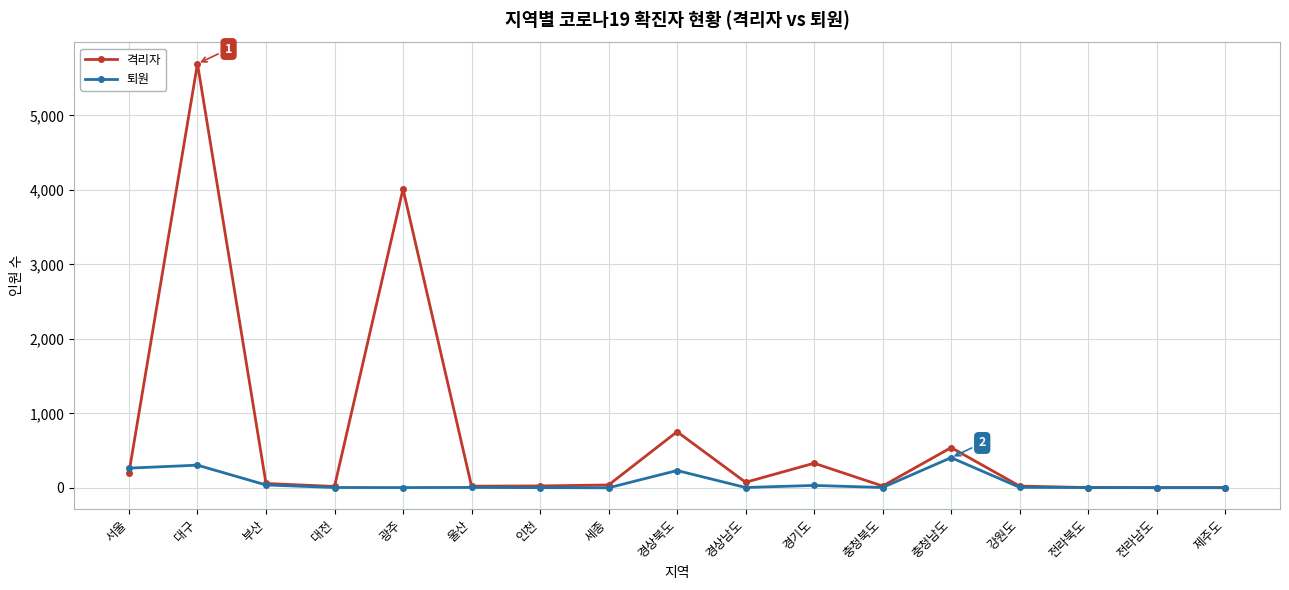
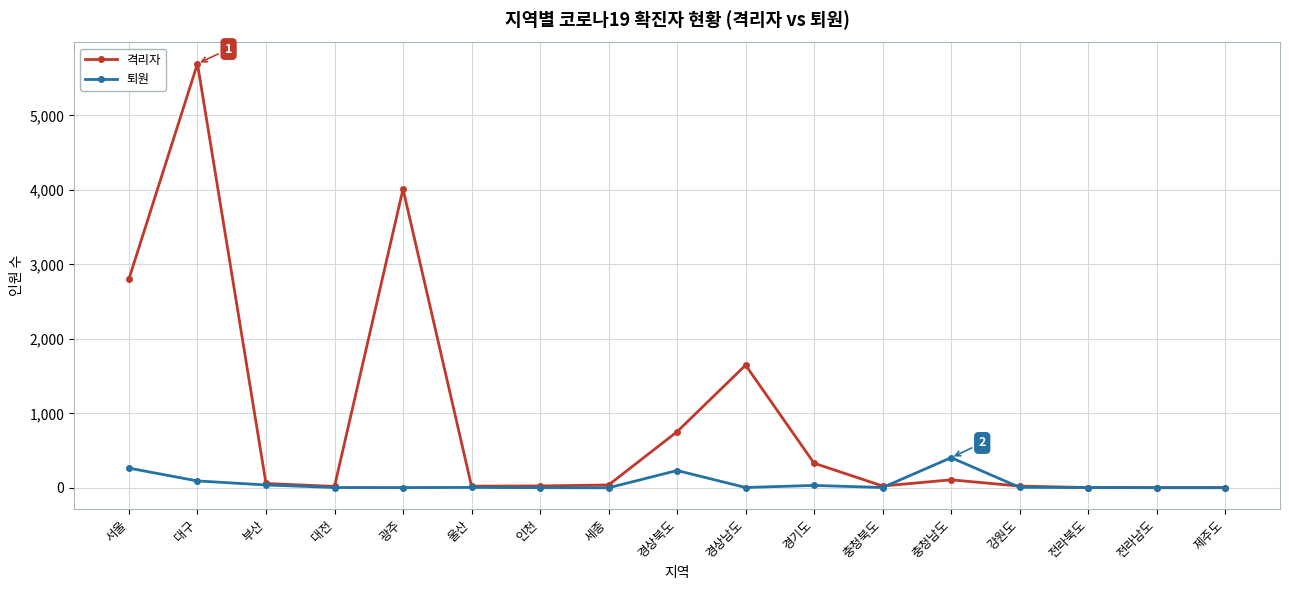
격리자, 서울: 200 -> 2,800
퇴원, 대구: 300 -> 100
격리자, 경상남도: 100 -> 1,600
격리자, 충청남도: 500 -> 100
